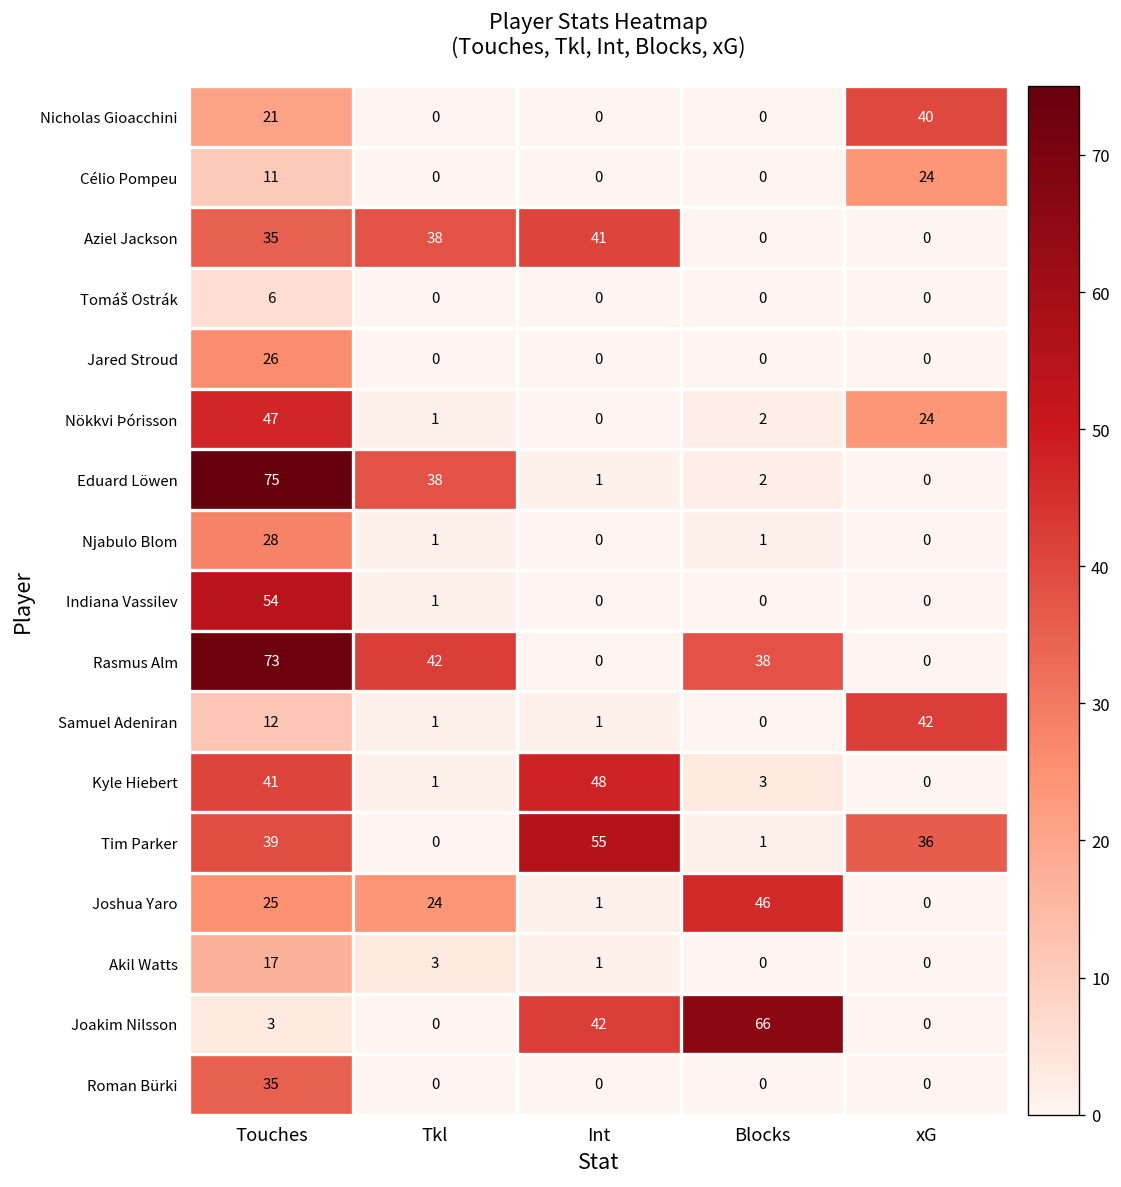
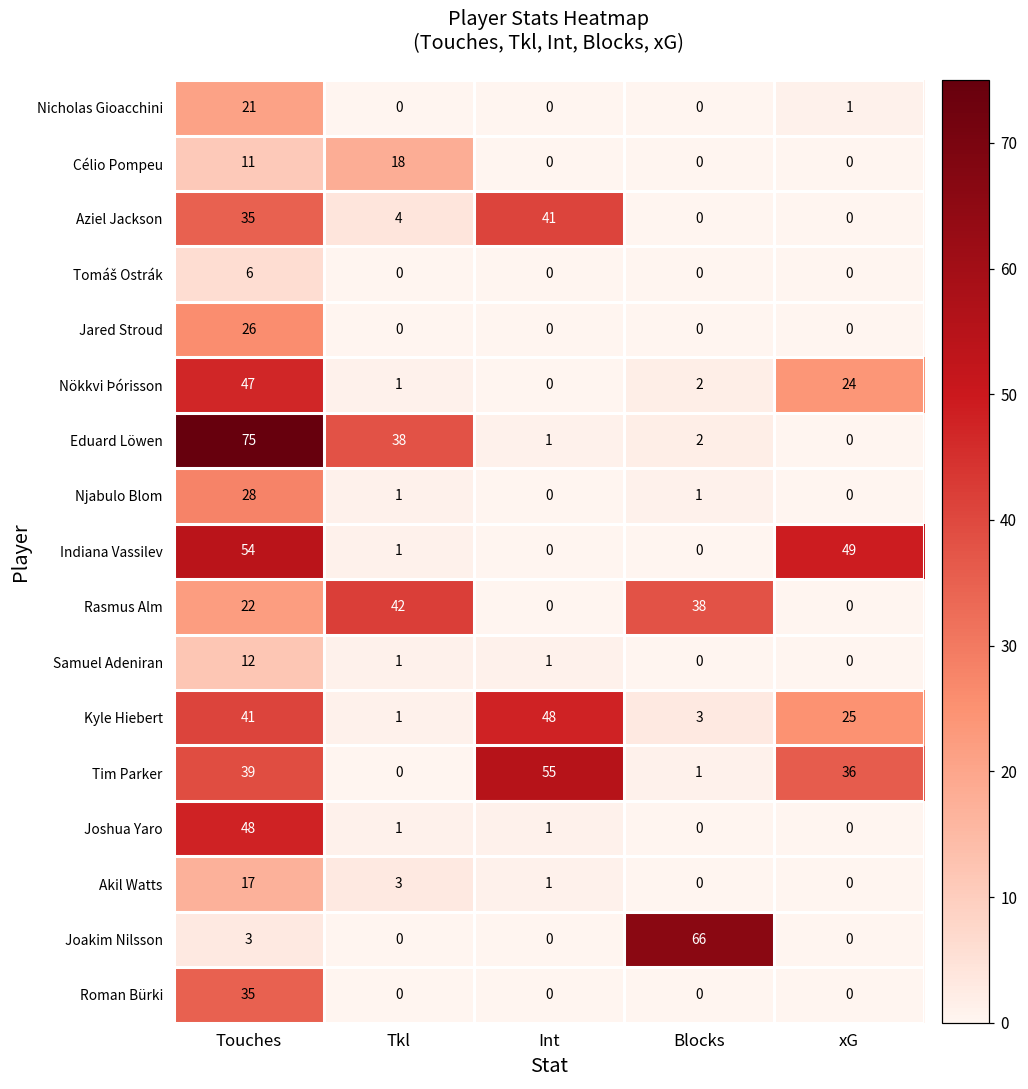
Nicholas Gioacchini, xG: 40 -> 1
Célio Pompeu, Tkl: 0 -> 18
Célio Pompeu, xG: 24 -> 0
Aziel Jackson, Tkl: 38 -> 4
Indiana Vassilev, xG: 0 -> 49
Rasmus Alm, Touches: 73 -> 22
Samuel Adeniran, xG: 42 -> 0
Kyle Hiebert, xG: 0 -> 25
Joshua Yaro, Touches: 25 -> 48
Joshua Yaro, Tkl: 24 -> 1
Joshua Yaro, Blocks: 46 -> 0
Joakim Nilsson, Int: 42 -> 0
